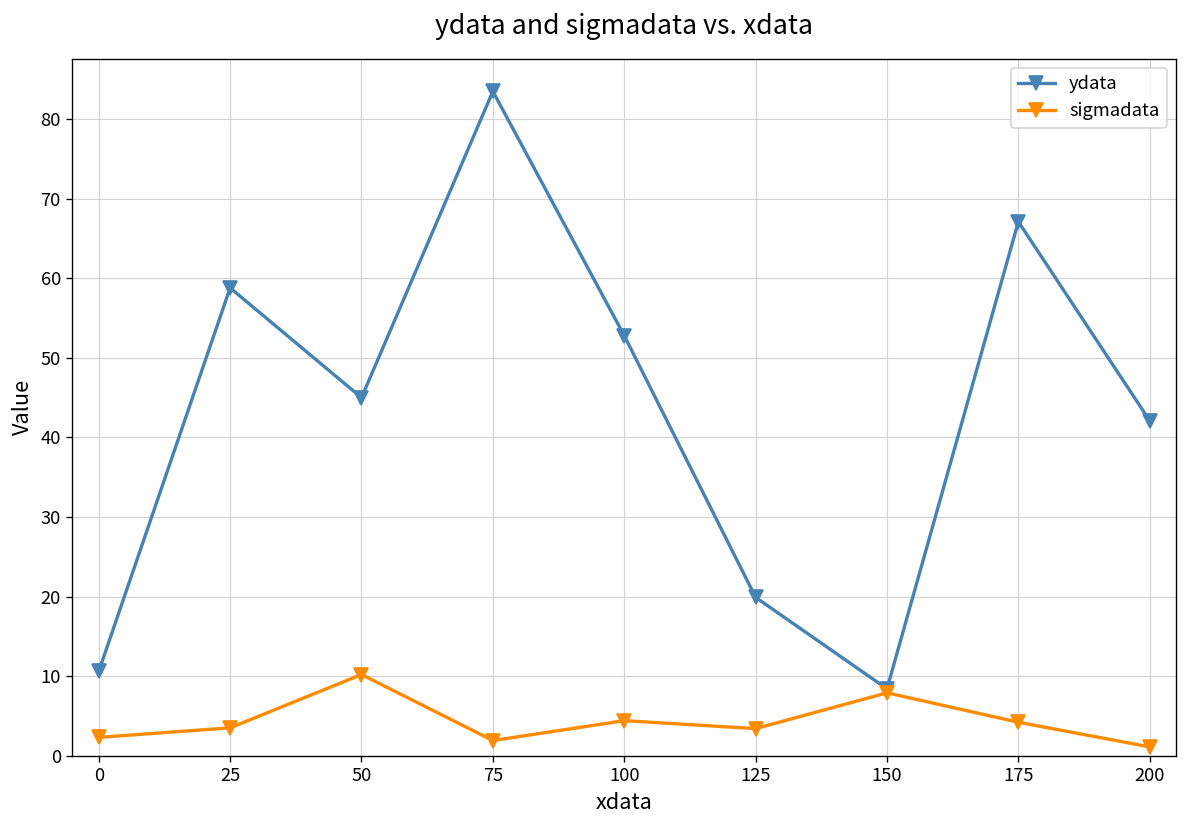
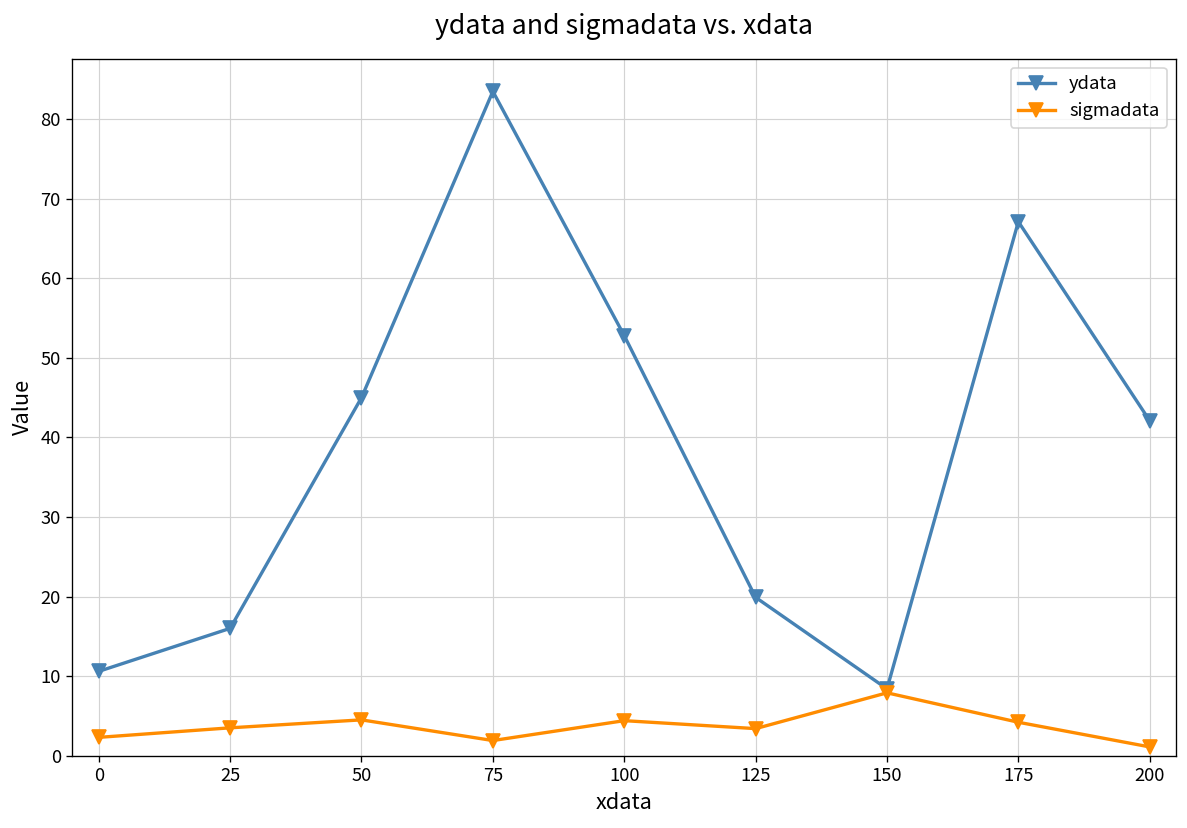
ydata, 25: 59 -> 16
sigmadata, 50: 10 -> 5
